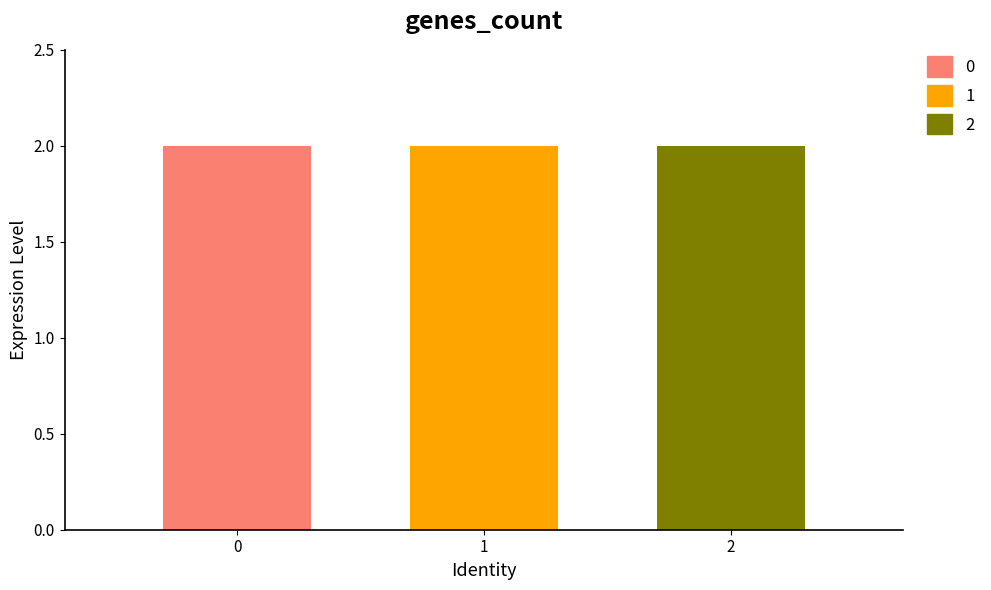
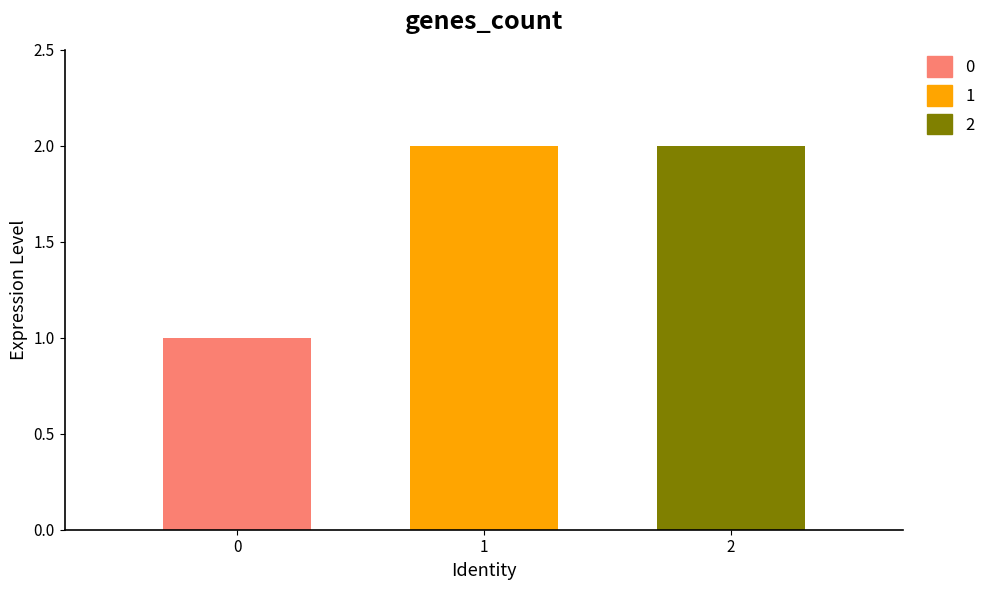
0: 2 -> 1
